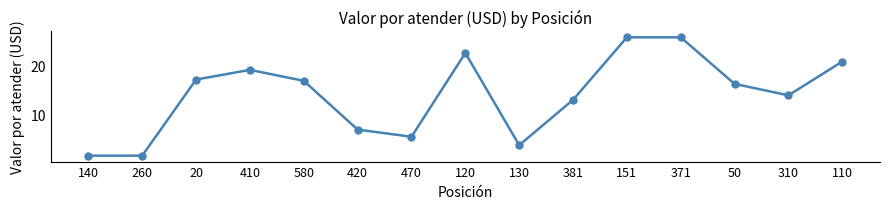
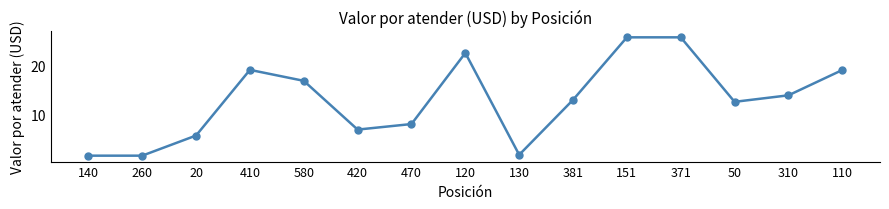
20: 17 -> 6
470: 5 -> 8
130: 4 -> 2
50: 16 -> 13
110: 21 -> 19
